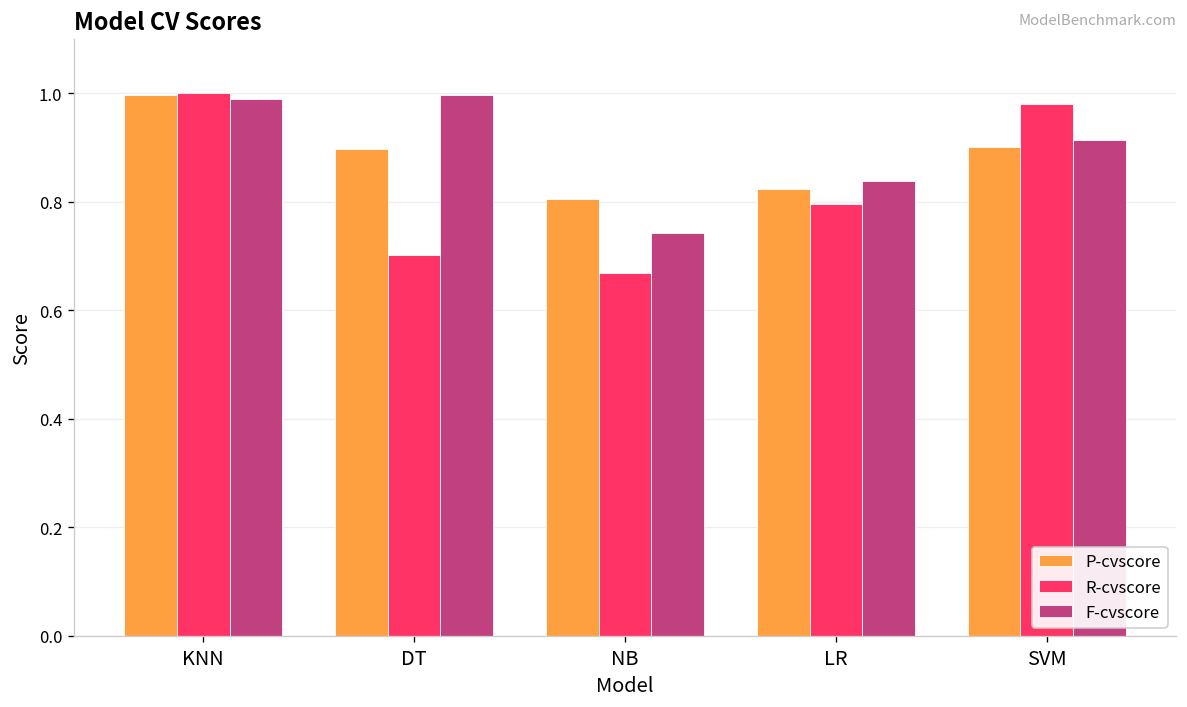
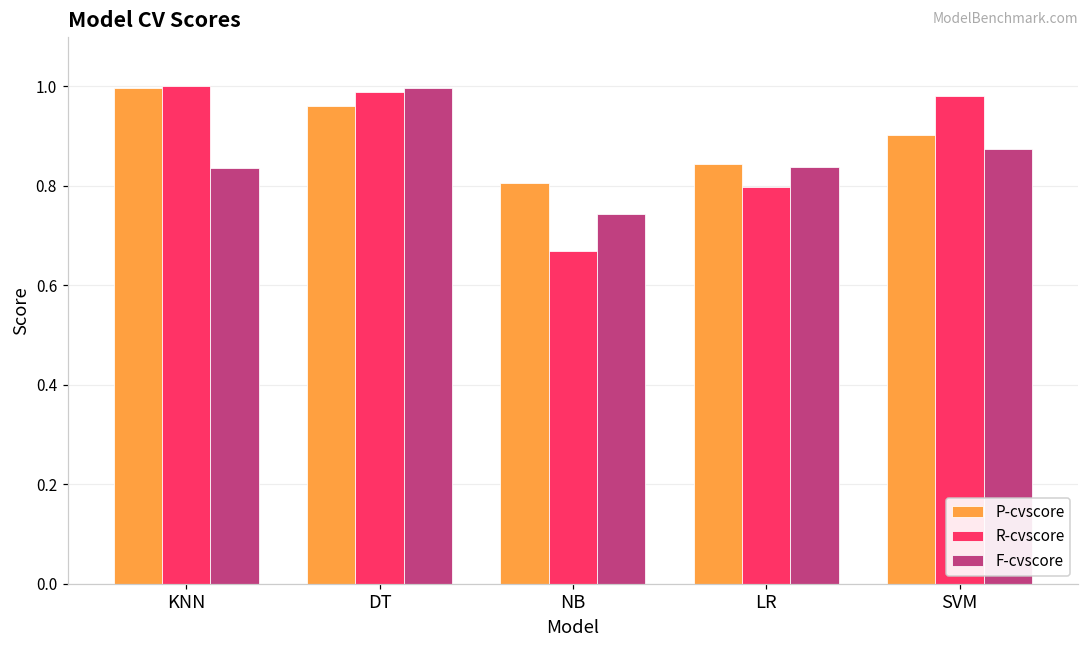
F-cvscore, KNN: 0.99 -> 0.84
P-cvscore, DT: 0.90 -> 0.96
R-cvscore, DT: 0.70 -> 0.99
P-cvscore, LR: 0.82 -> 0.84
F-cvscore, SVM: 0.91 -> 0.87
